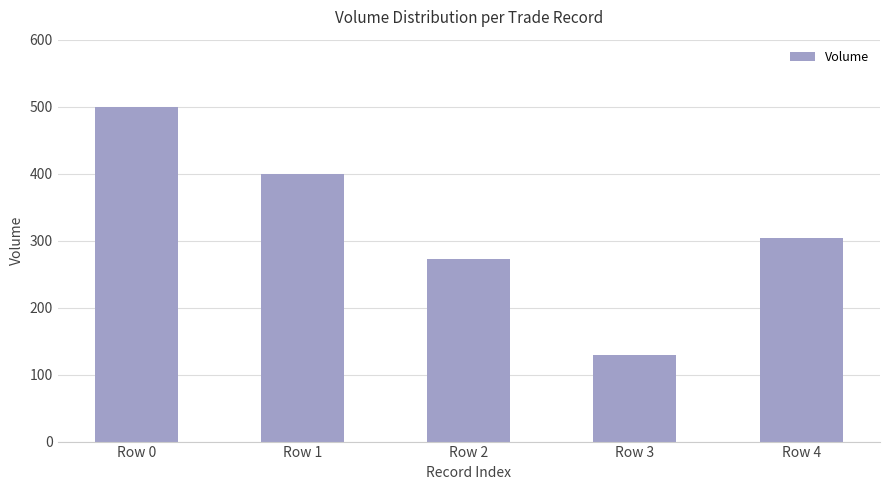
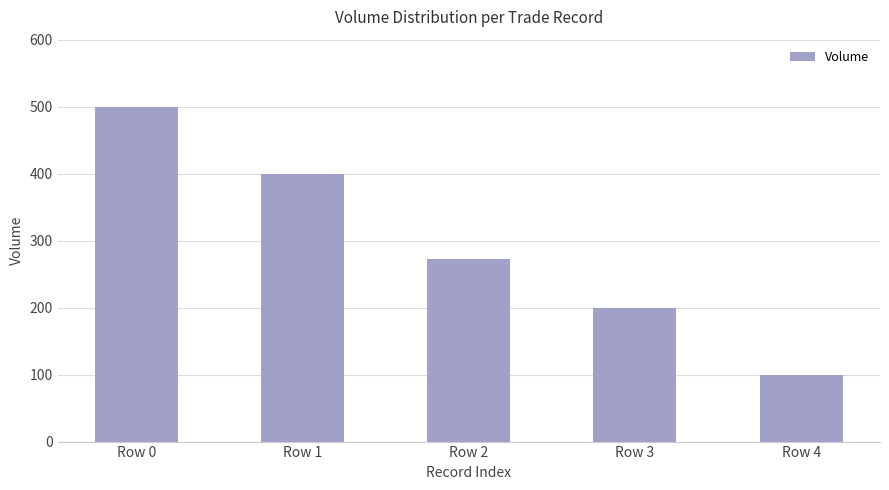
Row 3: 130 -> 200
Row 4: 300 -> 100
